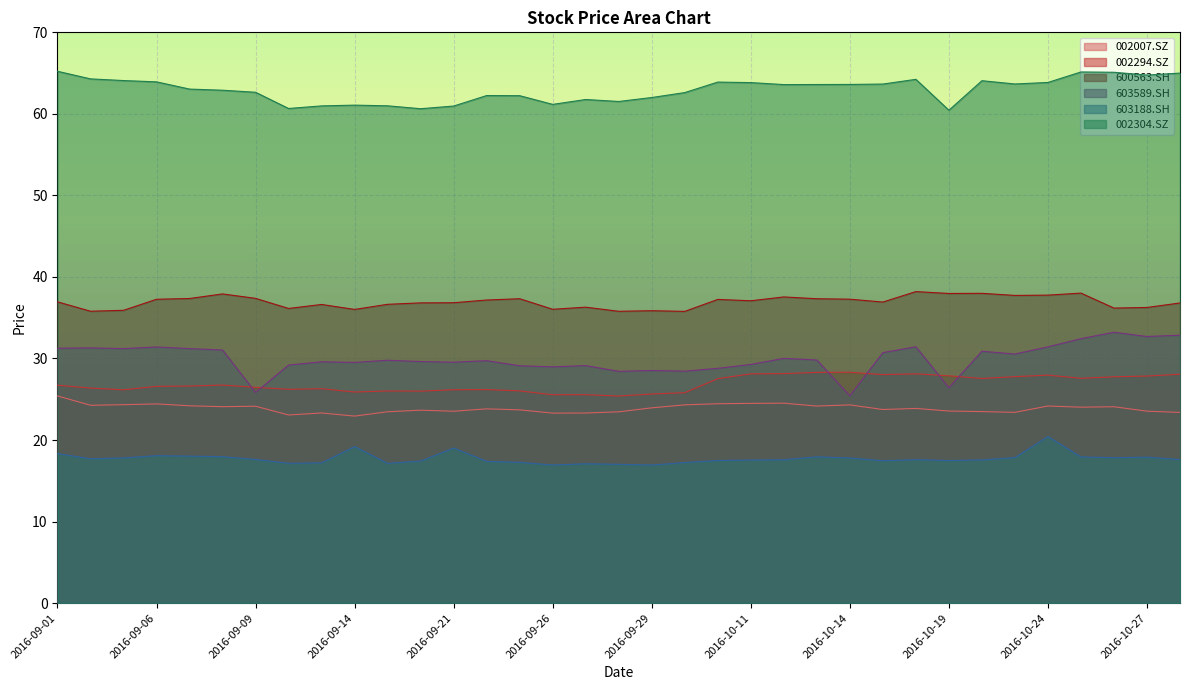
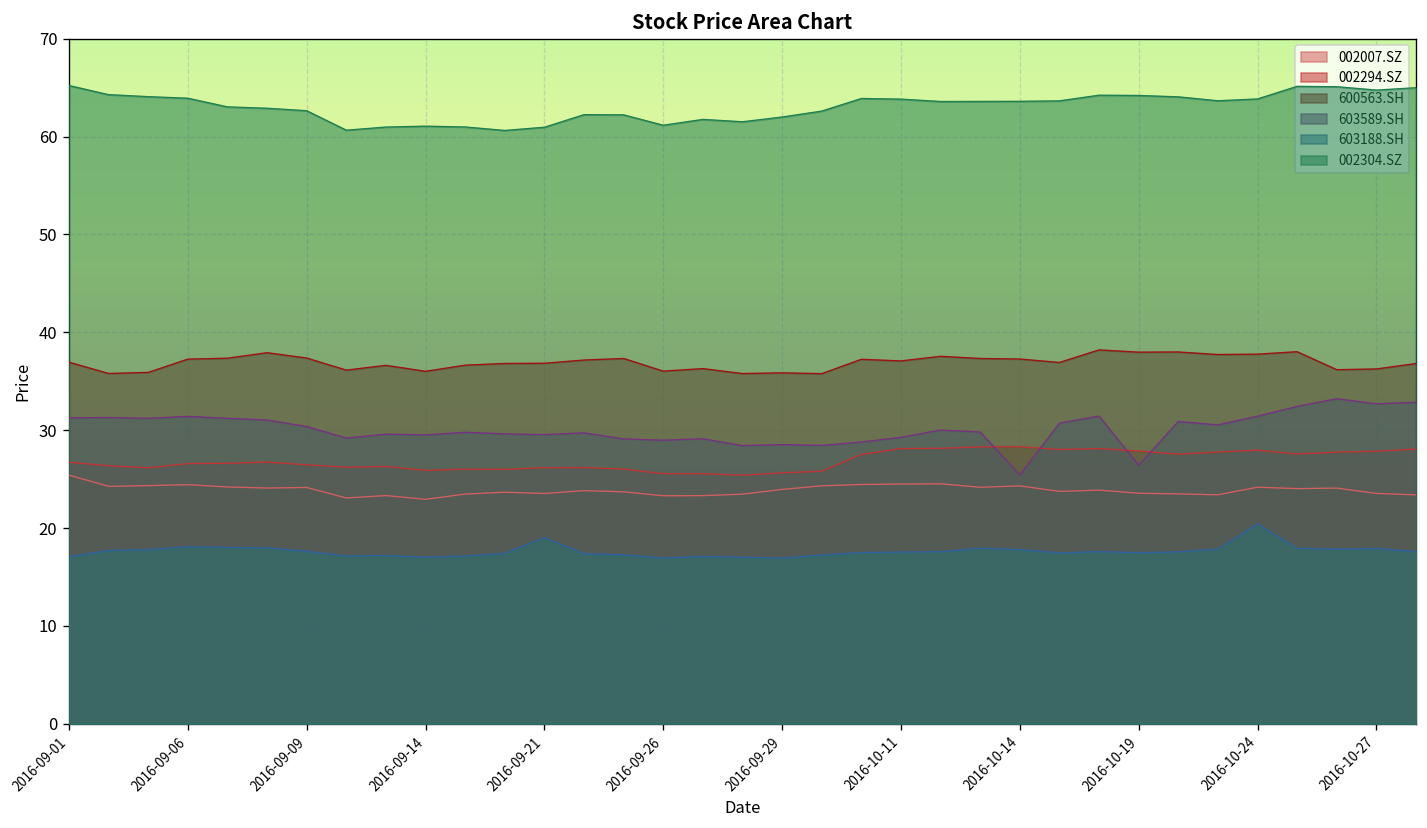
603188.SH, 2016-09-01: 18 -> 17
603589.SH, 2016-09-09: 26 -> 30
603188.SH, 2016-09-14: 19 -> 17
002304.SZ, 2016-10-19: 60 -> 64
